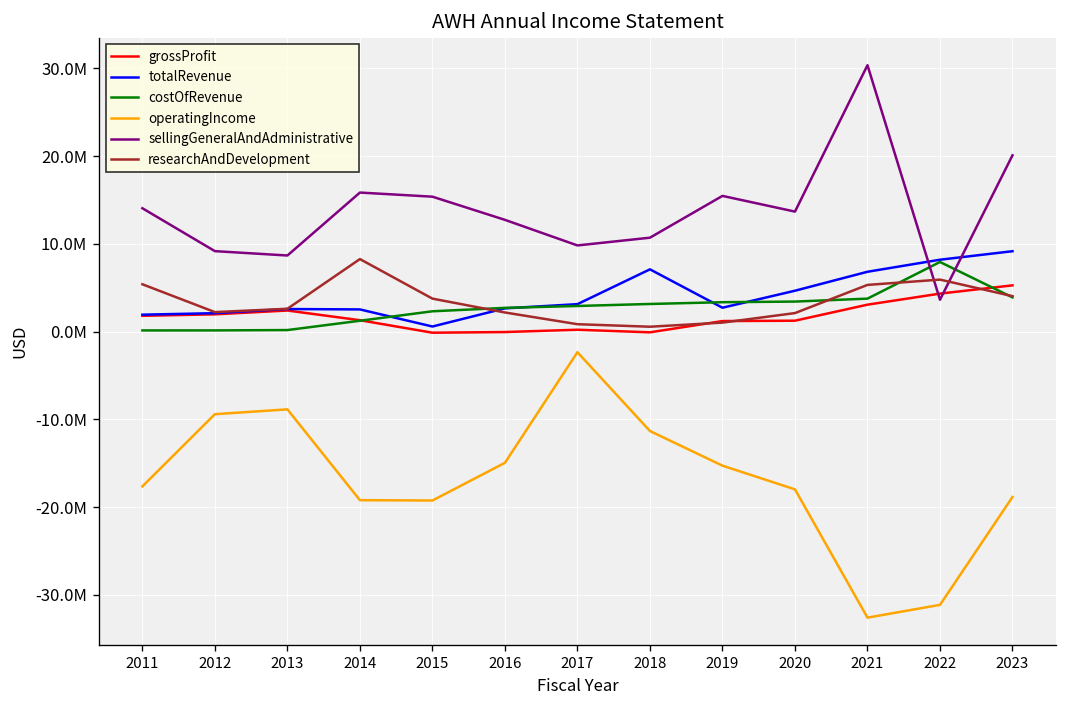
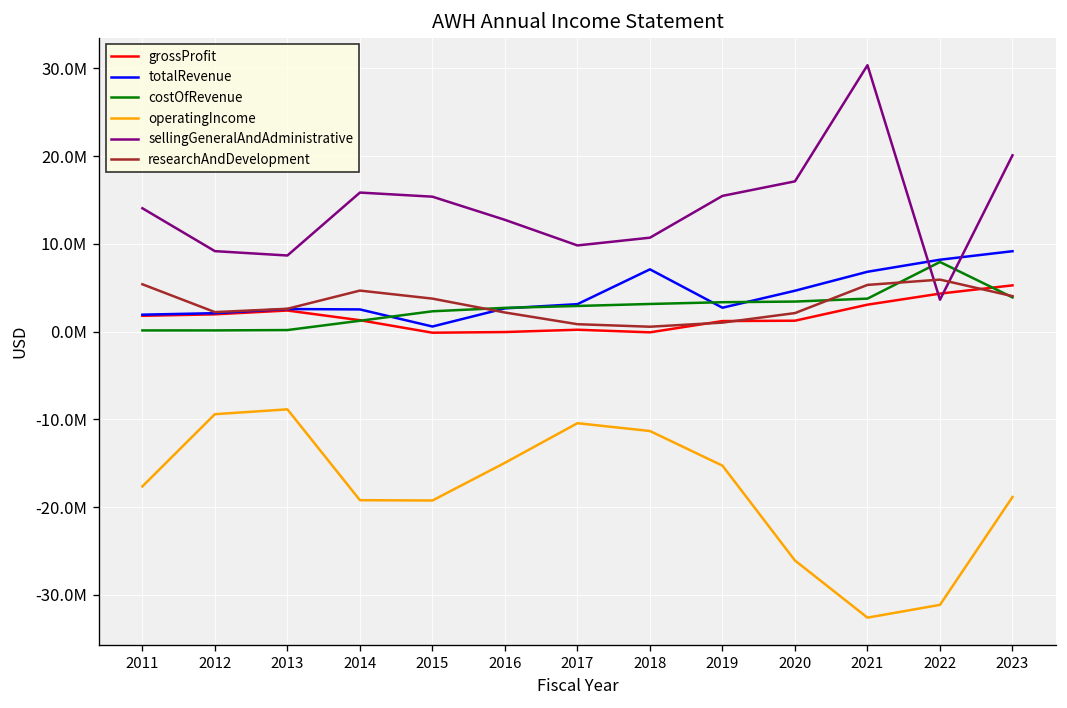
researchAndDevelopment, 2014: 8000000 -> 5000000
operatingIncome, 2017: -2000000 -> -10000000
operatingIncome, 2020: -18000000 -> -26000000
sellingGeneralAndAdministrative, 2020: 14000000 -> 17000000
